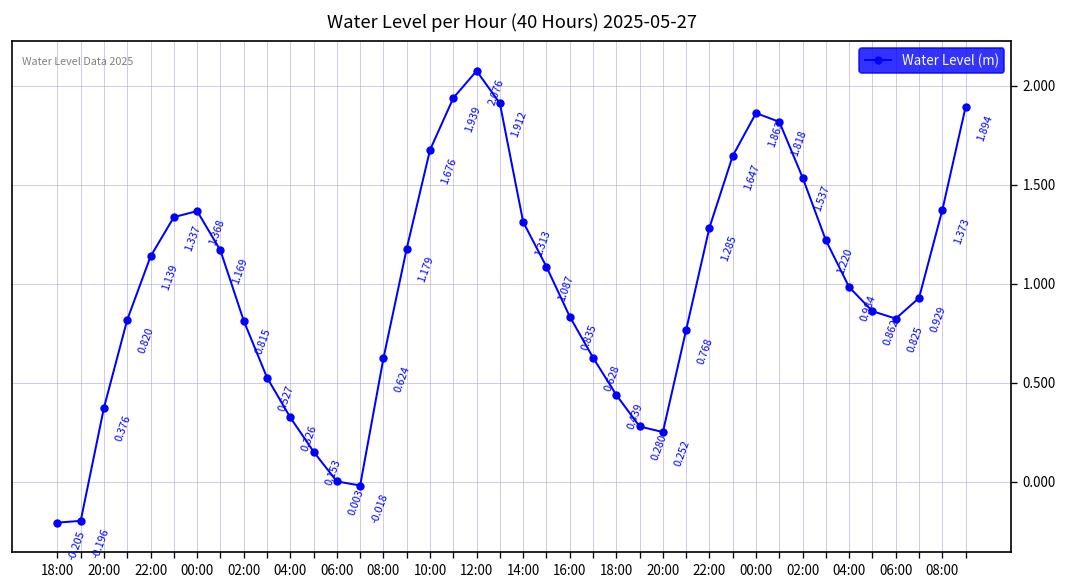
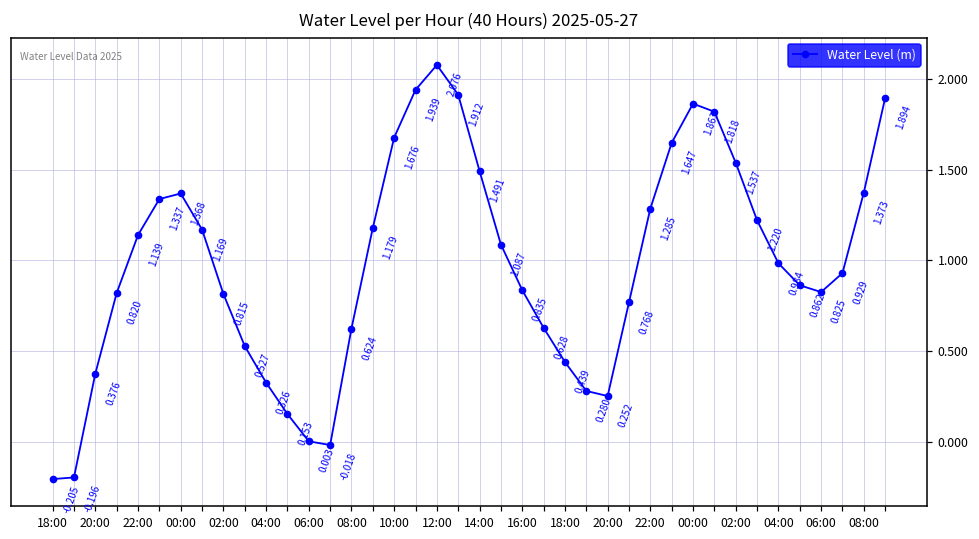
14:00: 1.313 -> 1.491
